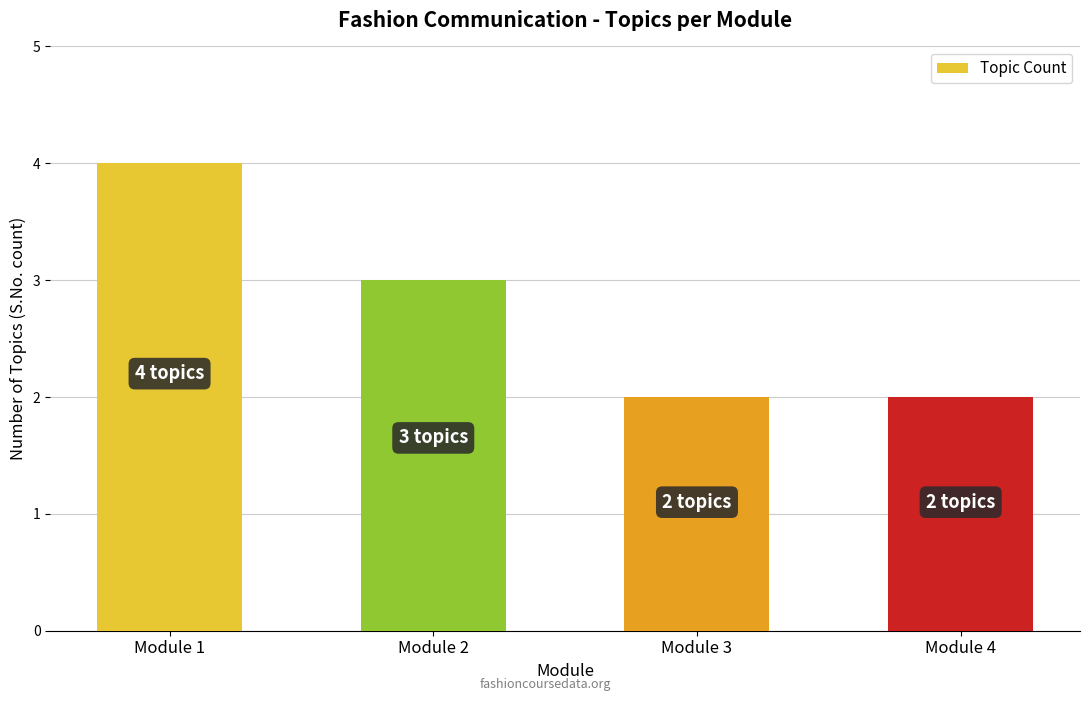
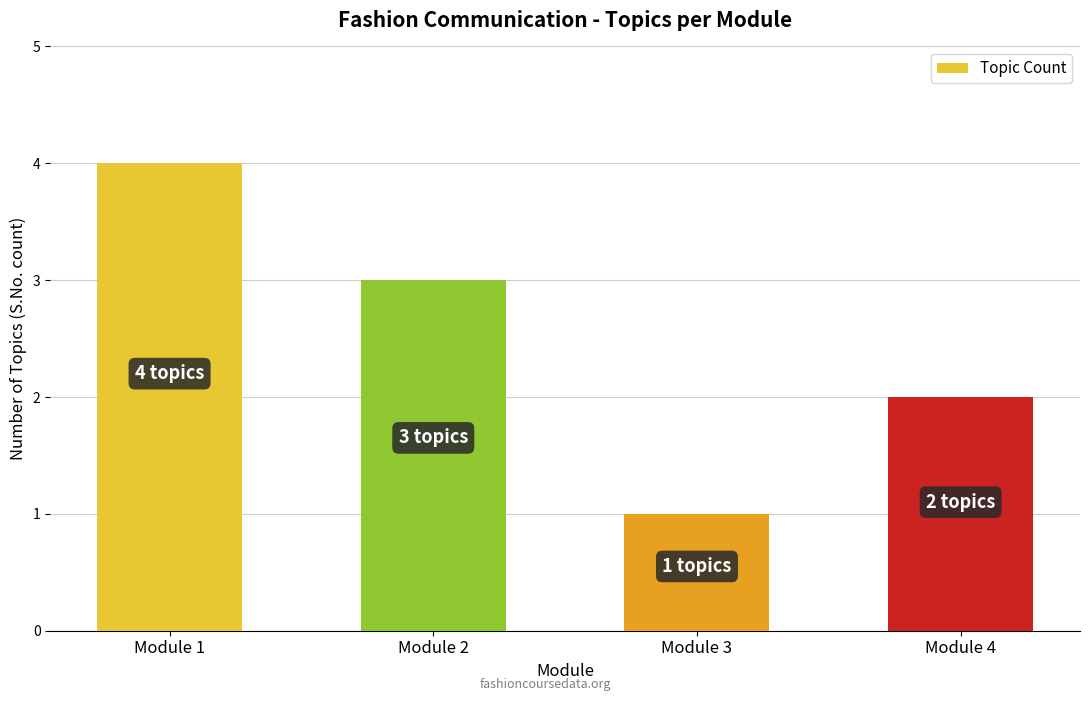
Module 3: 2 -> 1
